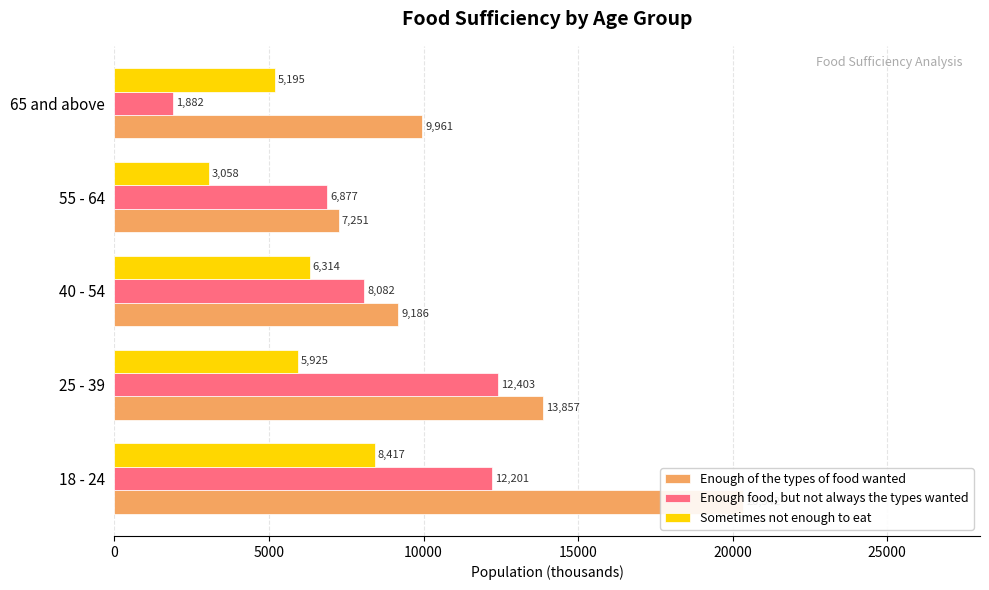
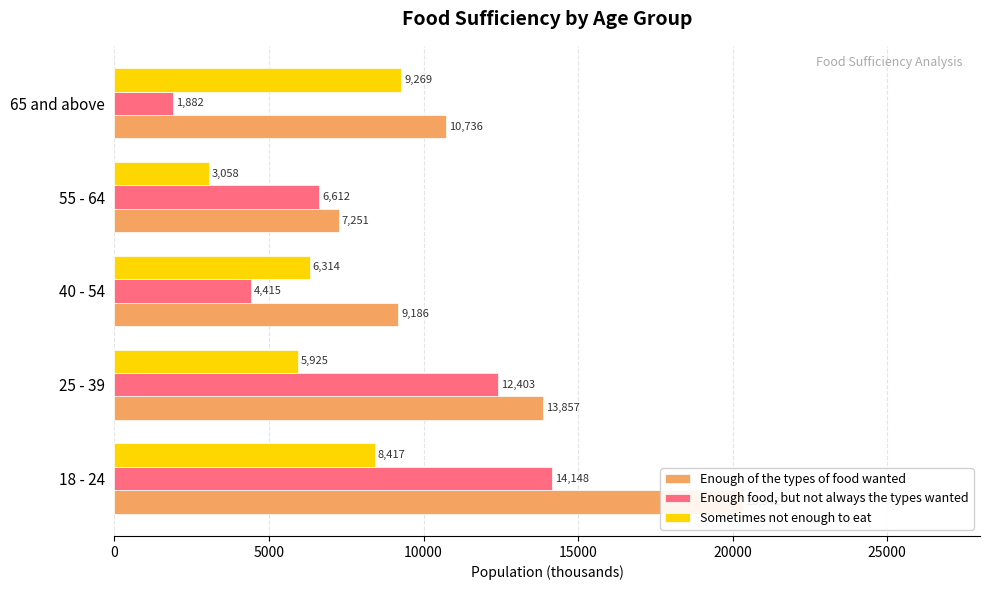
Sometimes not enough to eat, 65 and above: 5,195 -> 9,269
Enough of the types of food wanted, 65 and above: 9,961 -> 10,736
Enough food, but not always the types wanted, 55 - 64: 6,877 -> 6,612
Enough food, but not always the types wanted, 40 - 54: 8,082 -> 4,415
Enough food, but not always the types wanted, 18 - 24: 12,201 -> 14,148
